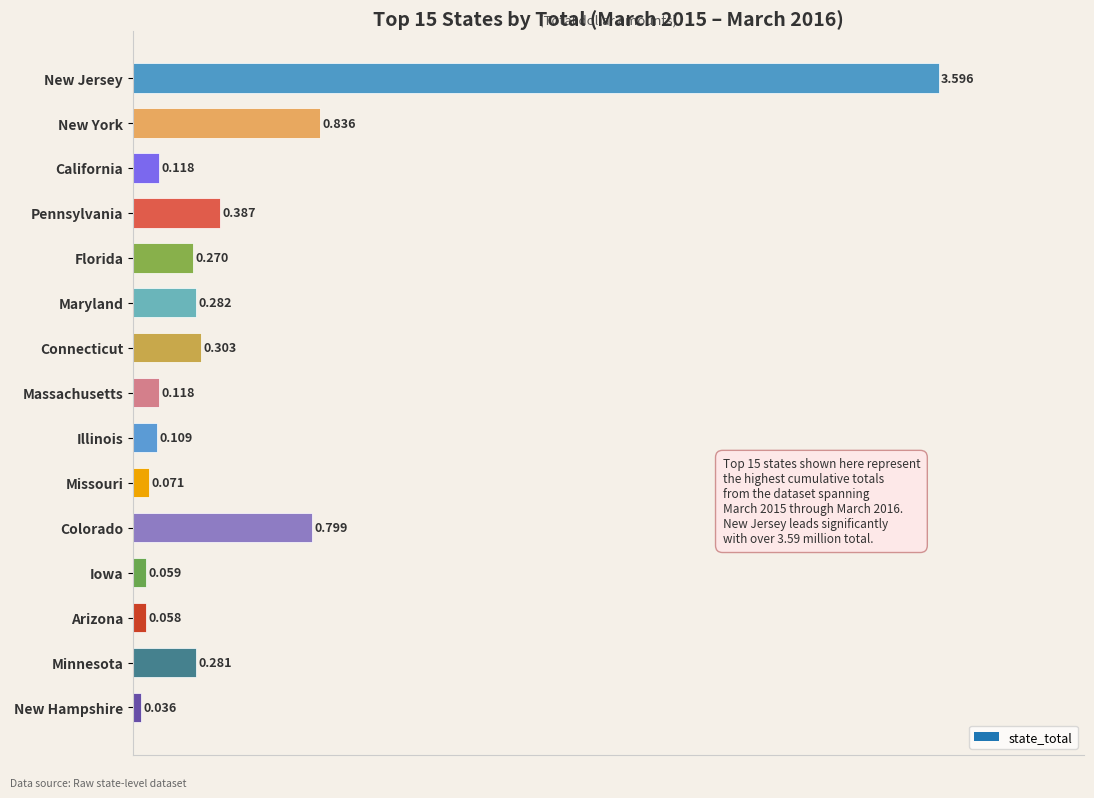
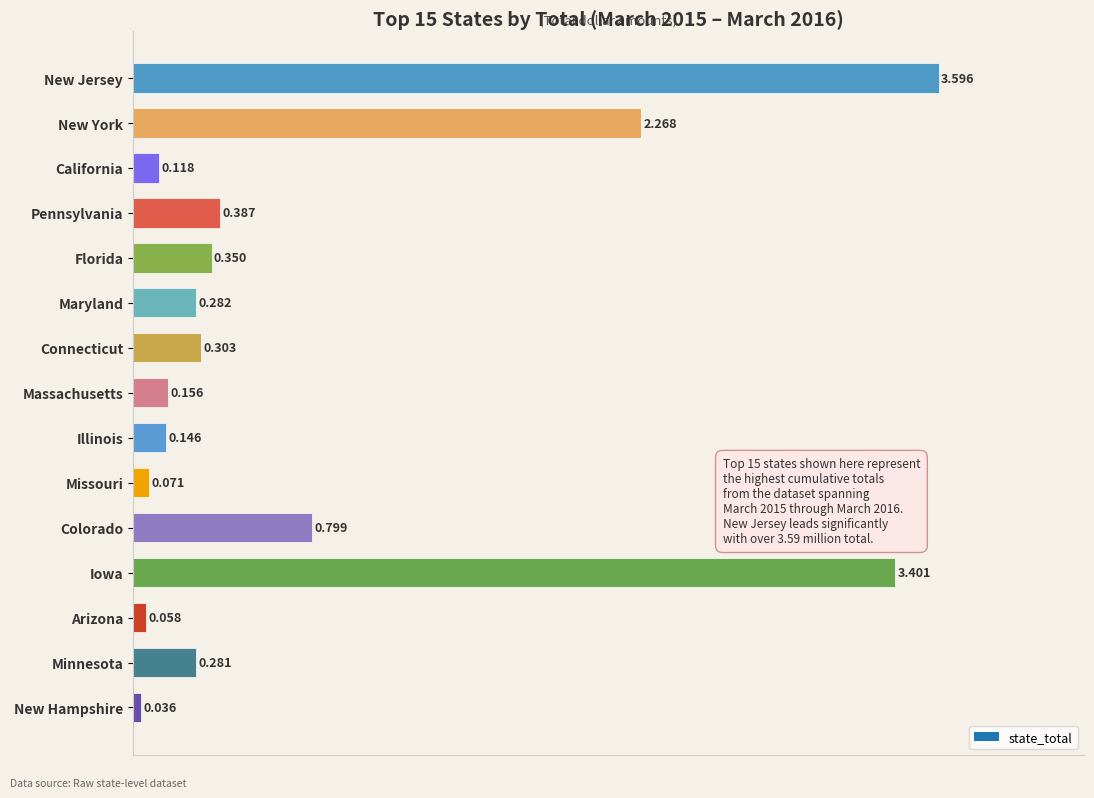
New York: 0.836 -> 2.268
Florida: 0.270 -> 0.350
Massachusetts: 0.118 -> 0.156
Illinois: 0.109 -> 0.146
Iowa: 0.059 -> 3.401
